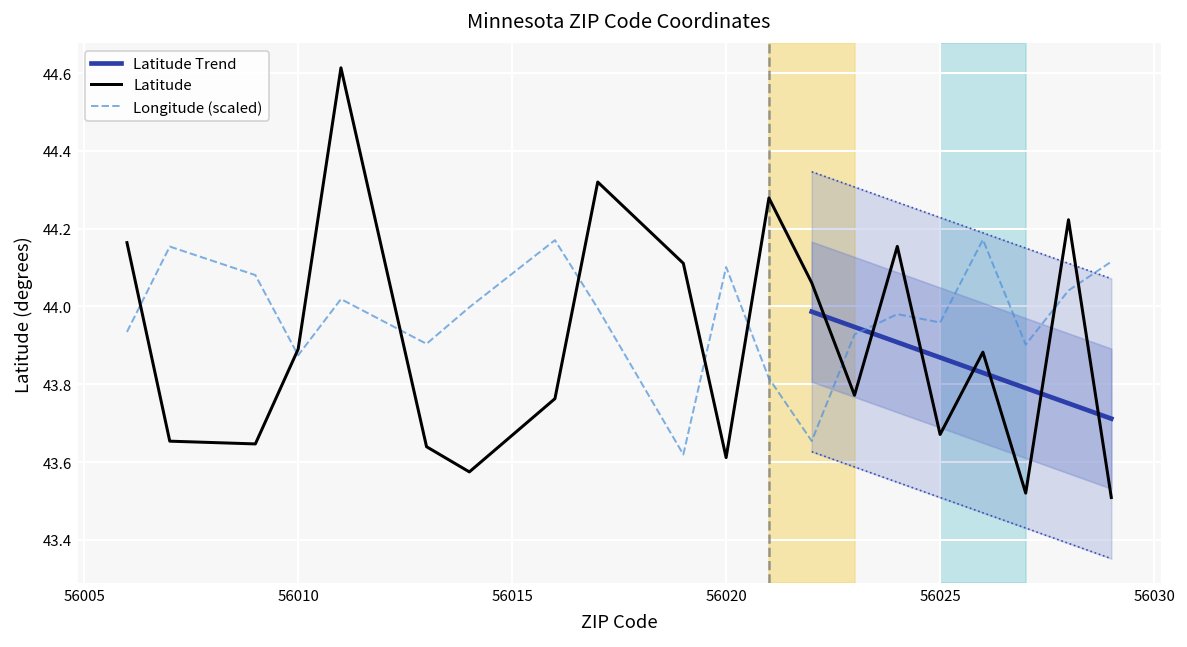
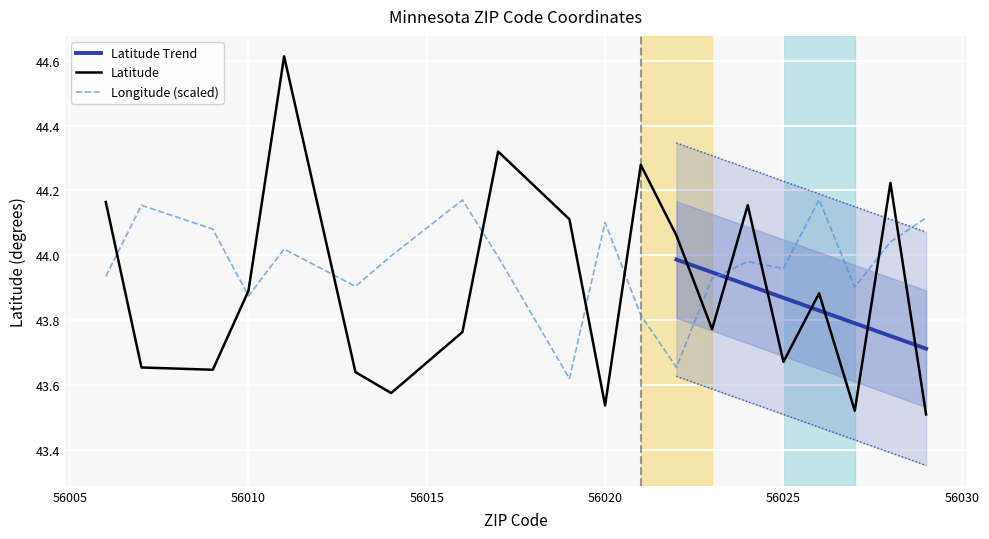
Latitude, 56020: 43.61 -> 43.54
